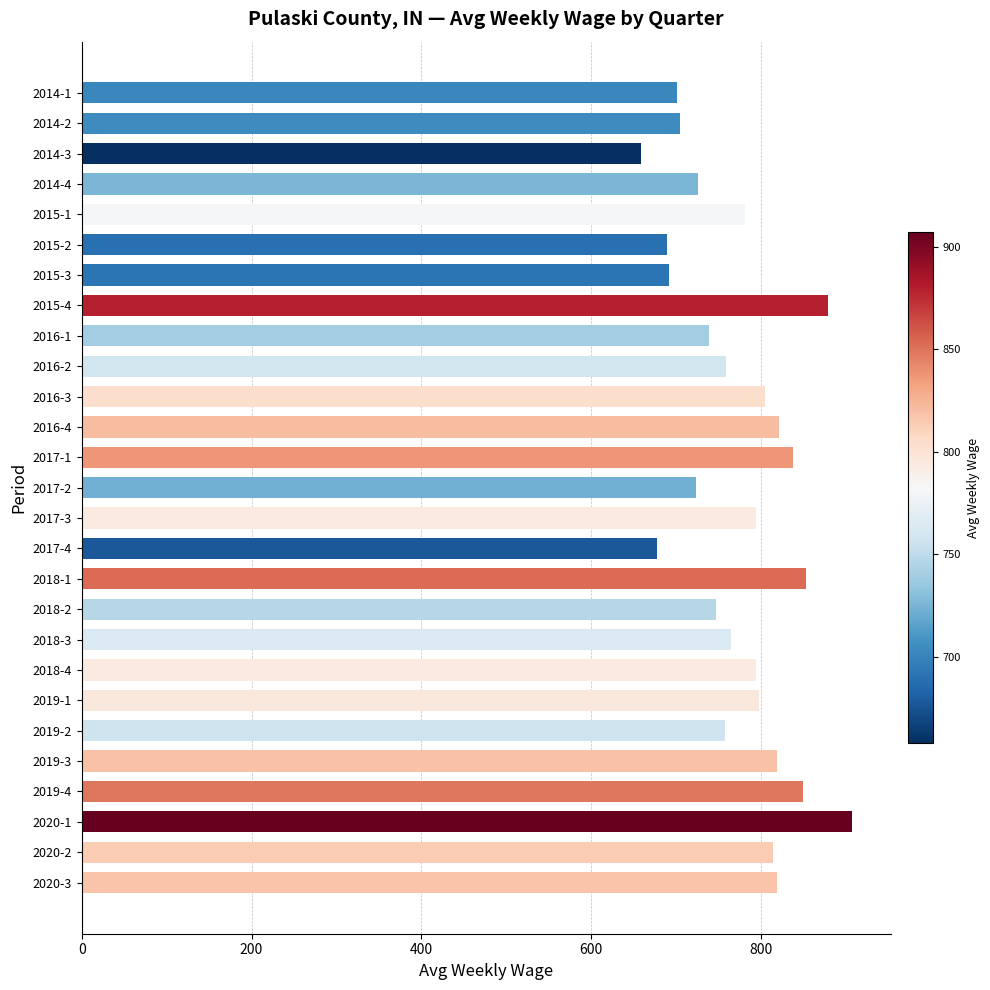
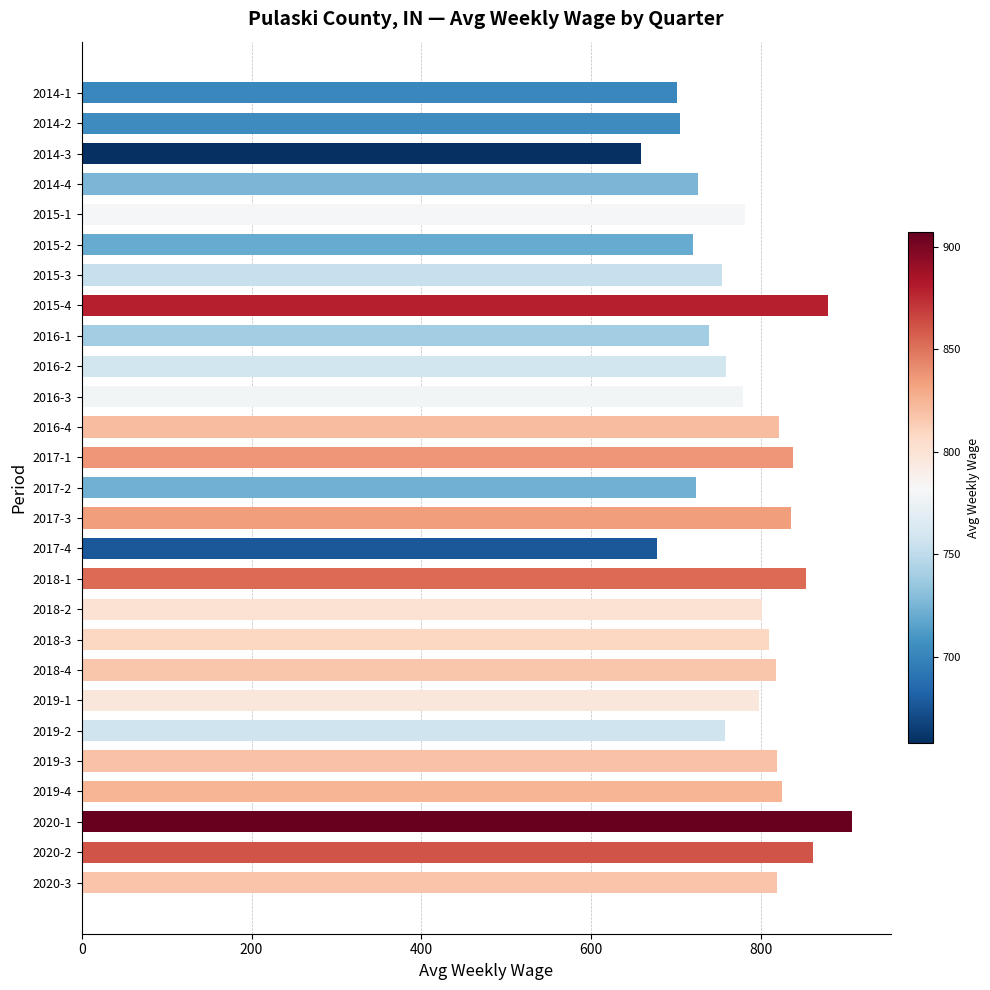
2015-2: 690 -> 720
2015-3: 690 -> 750
2016-3: 800 -> 780
2017-3: 790 -> 840
2018-2: 750 -> 800
2018-3: 760 -> 810
2018-4: 790 -> 820
2019-4: 850 -> 830
2020-2: 810 -> 860
